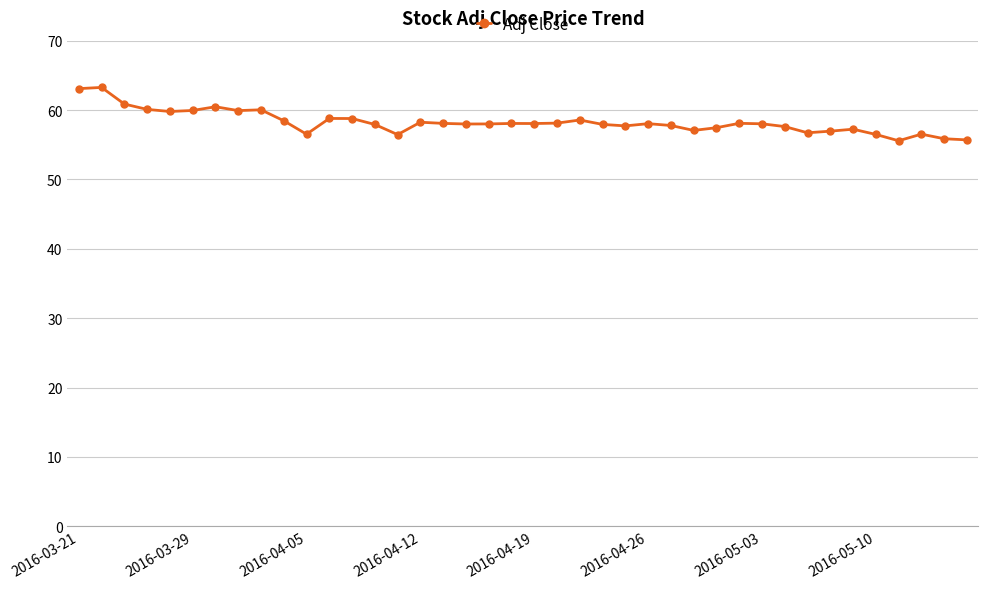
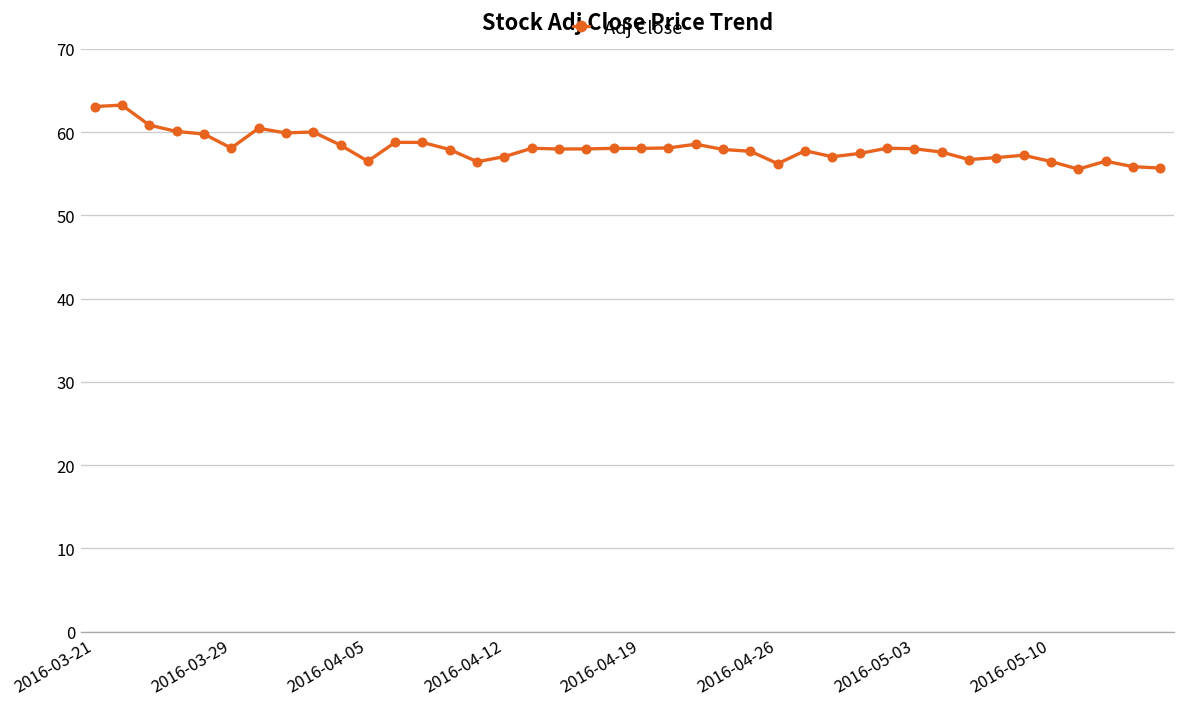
2016-03-29: 60 -> 58
2016-04-12: 58 -> 57
2016-04-26: 58 -> 56
